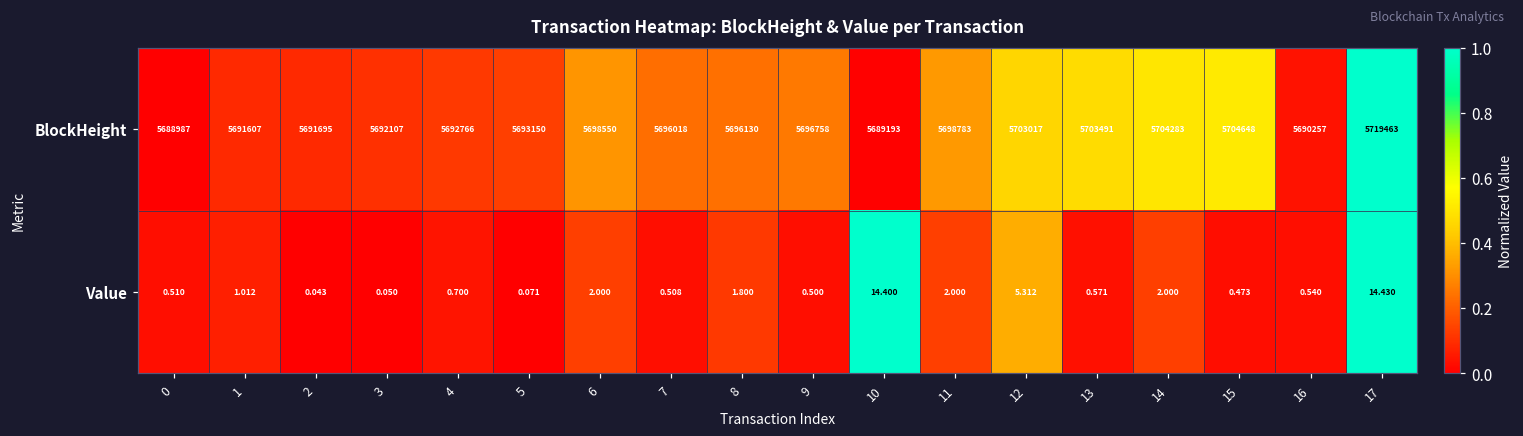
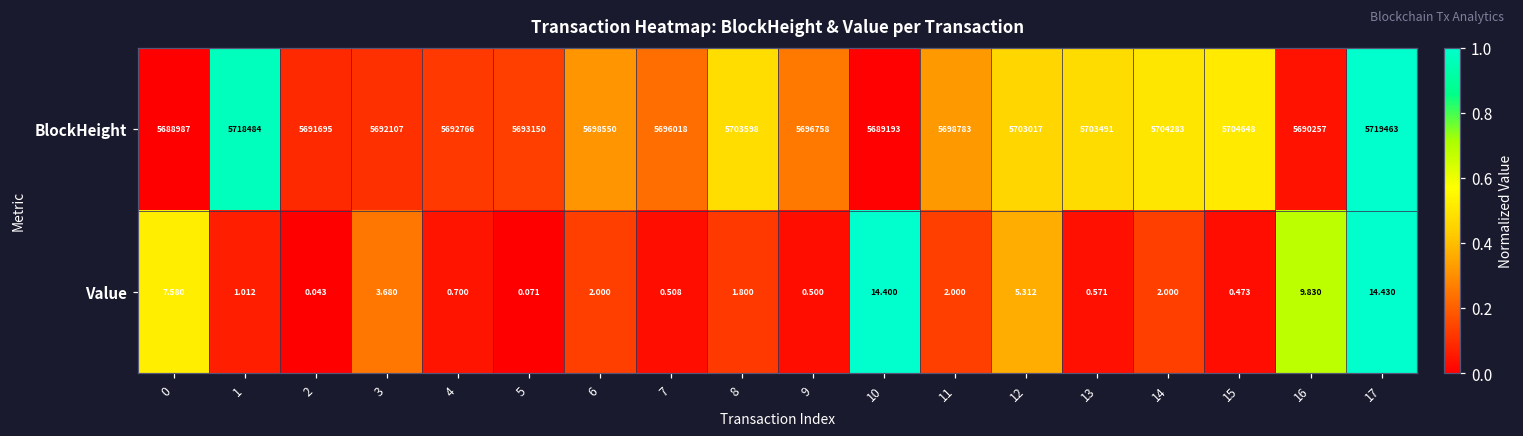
BlockHeight, 1: 5691607 -> 5718484
BlockHeight, 8: 5696130 -> 5703598
Value, 0: 0.510 -> 7.580
Value, 3: 0.050 -> 3.680
Value, 16: 0.540 -> 9.830
